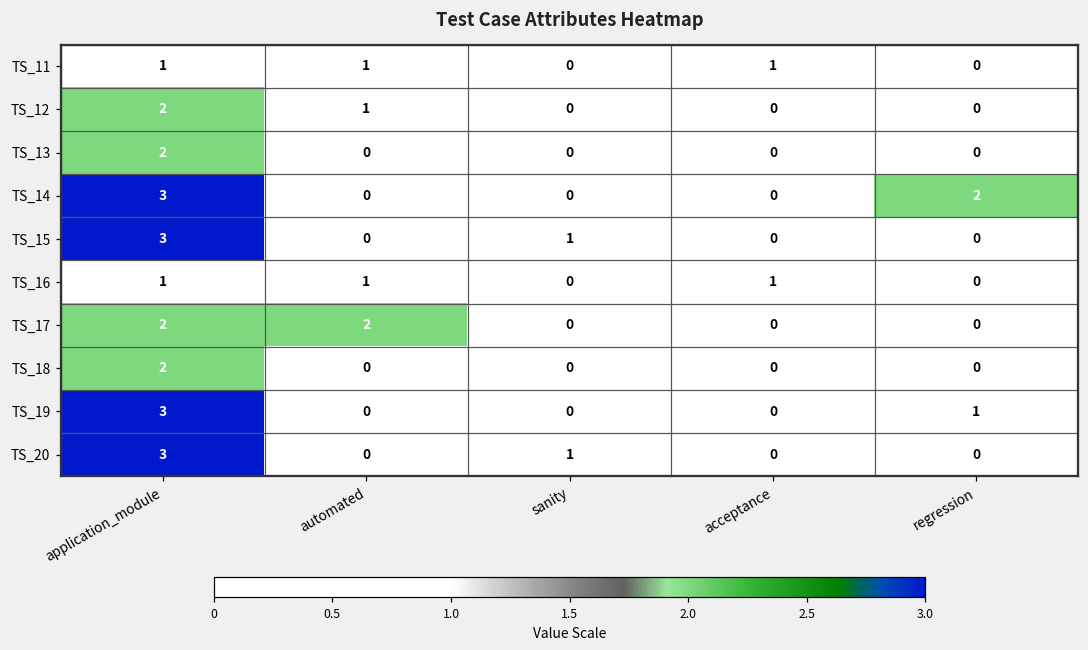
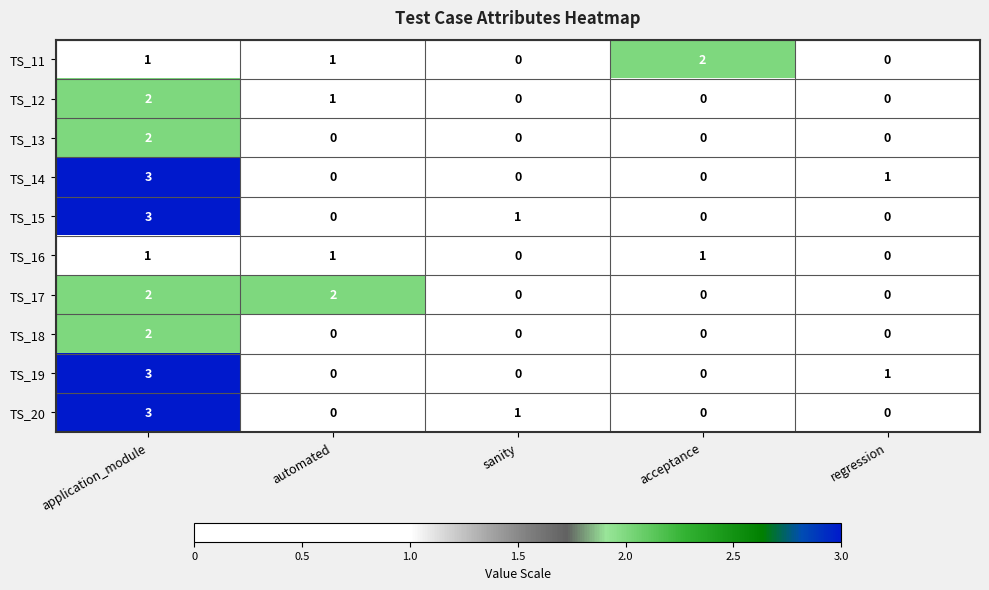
TS_11, acceptance: 1 -> 2
TS_14, regression: 2 -> 1
